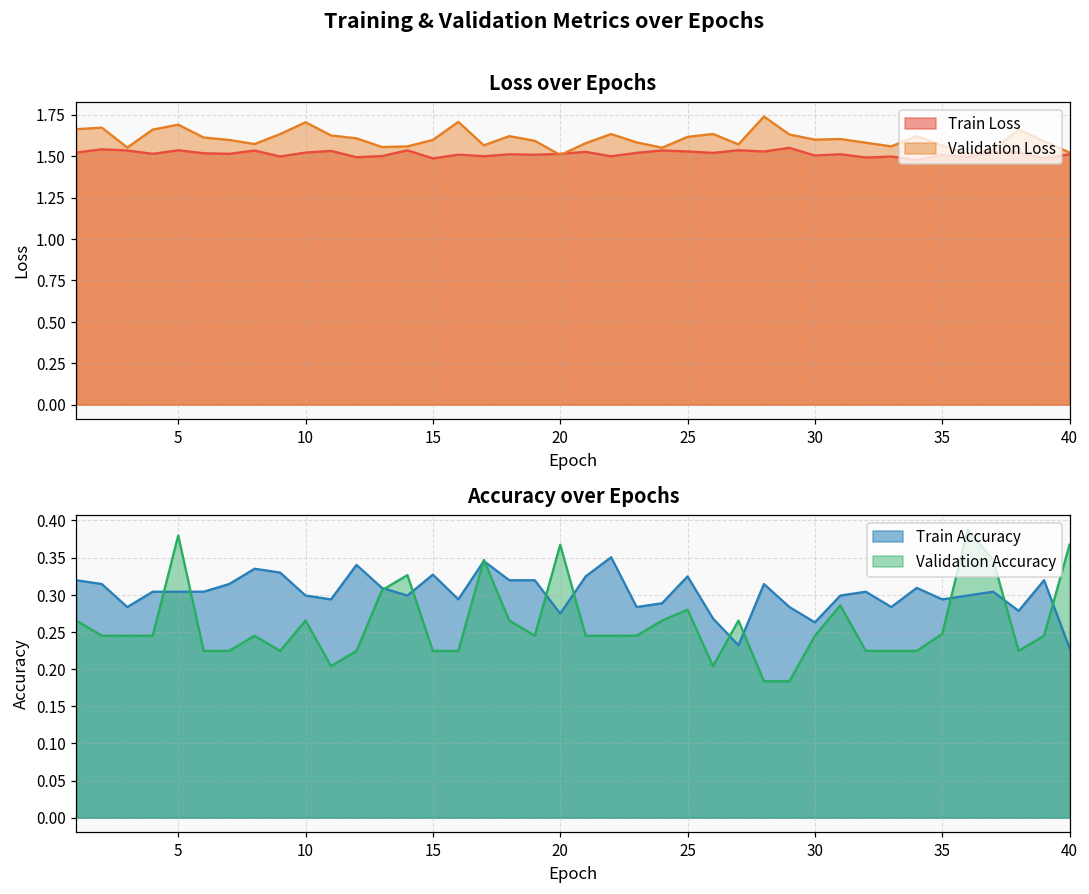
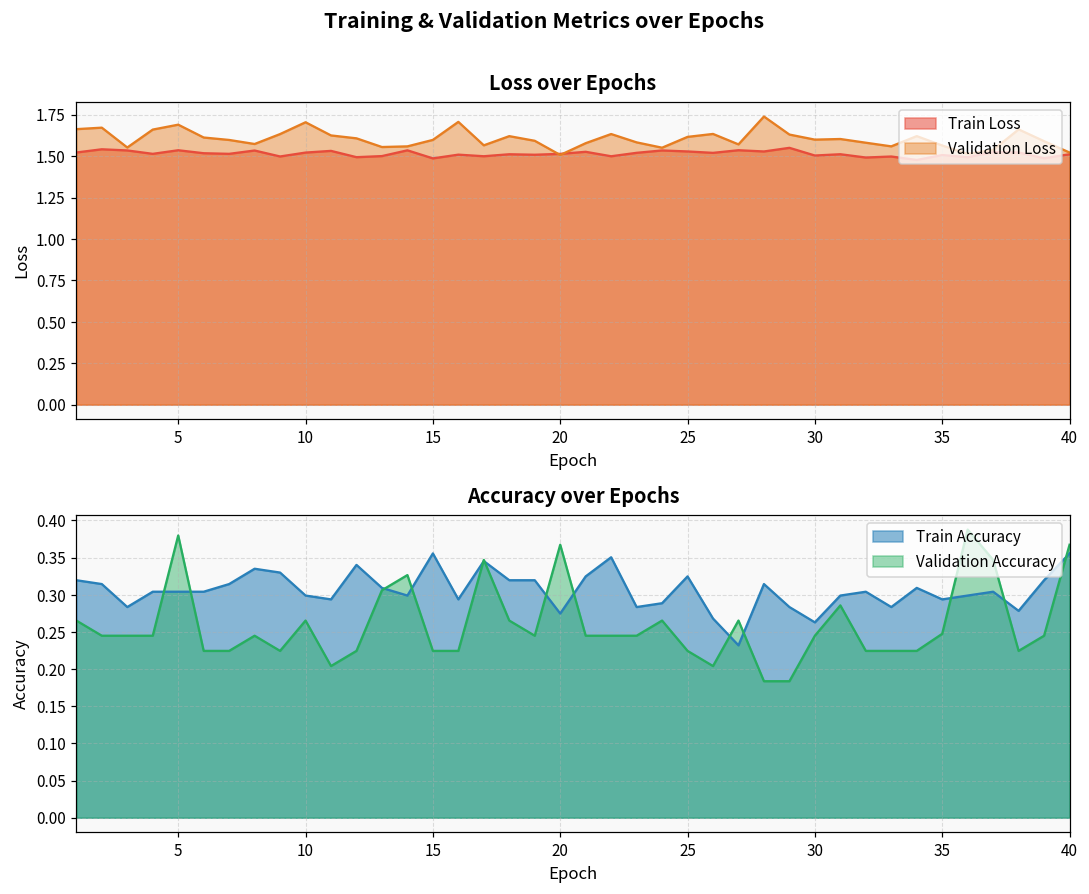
Accuracy over Epochs, Train Accuracy, 15: 0.33 -> 0.36
Accuracy over Epochs, Validation Accuracy, 25: 0.28 -> 0.22
Accuracy over Epochs, Train Accuracy, 40: 0.23 -> 0.36
